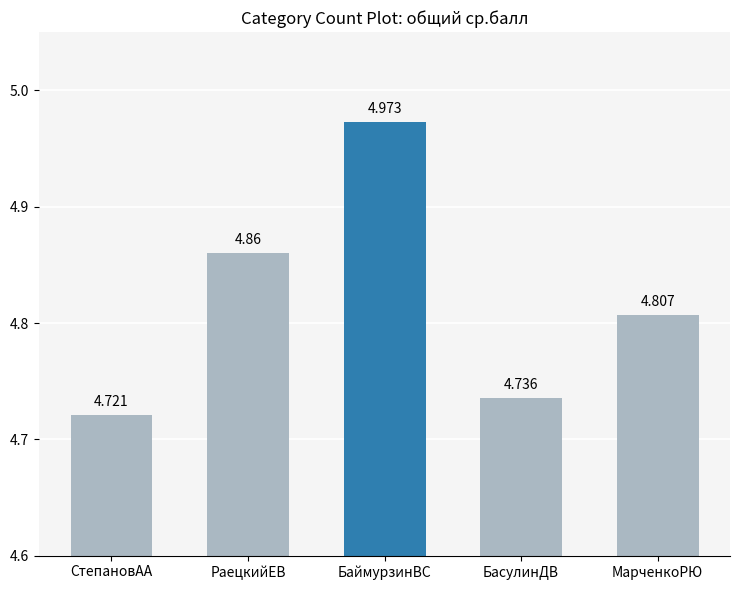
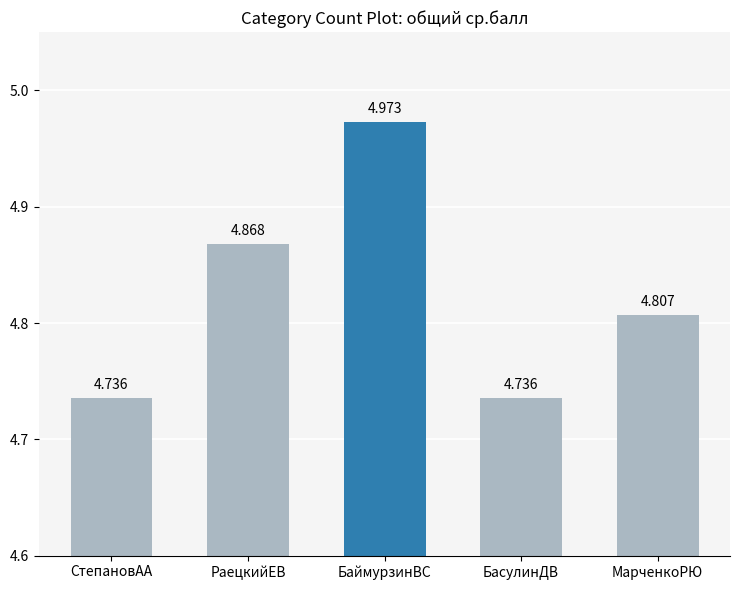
СтепановАА: 4.721 -> 4.736
РаецкийЕВ: 4.86 -> 4.868
